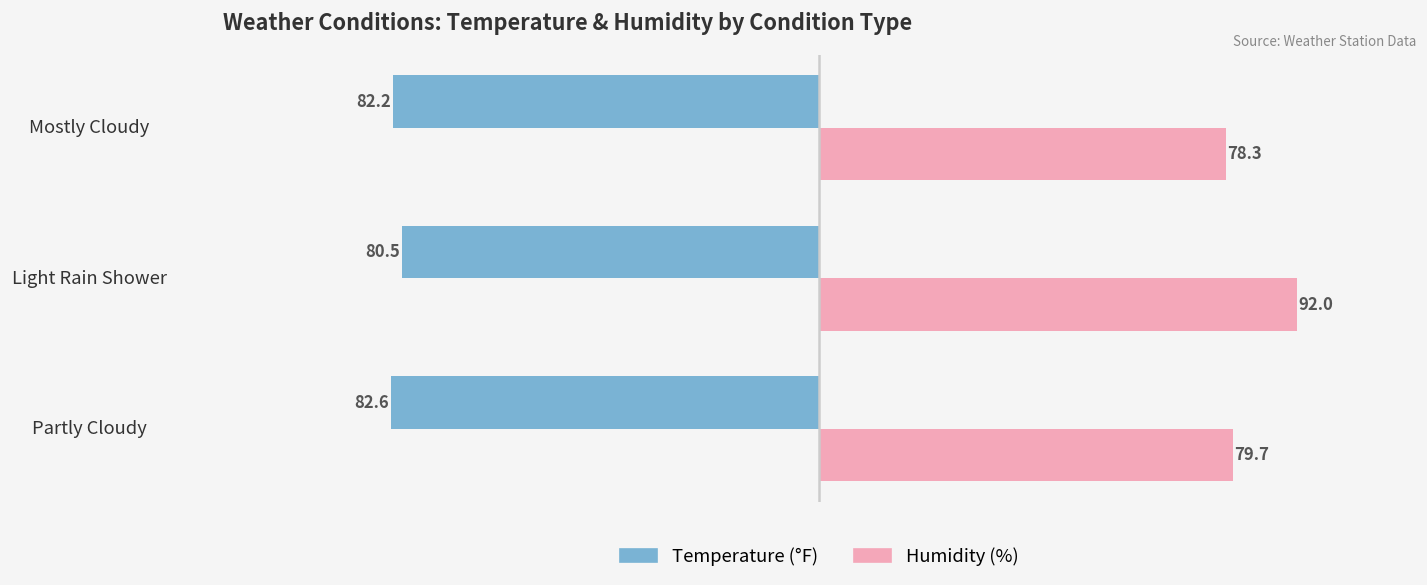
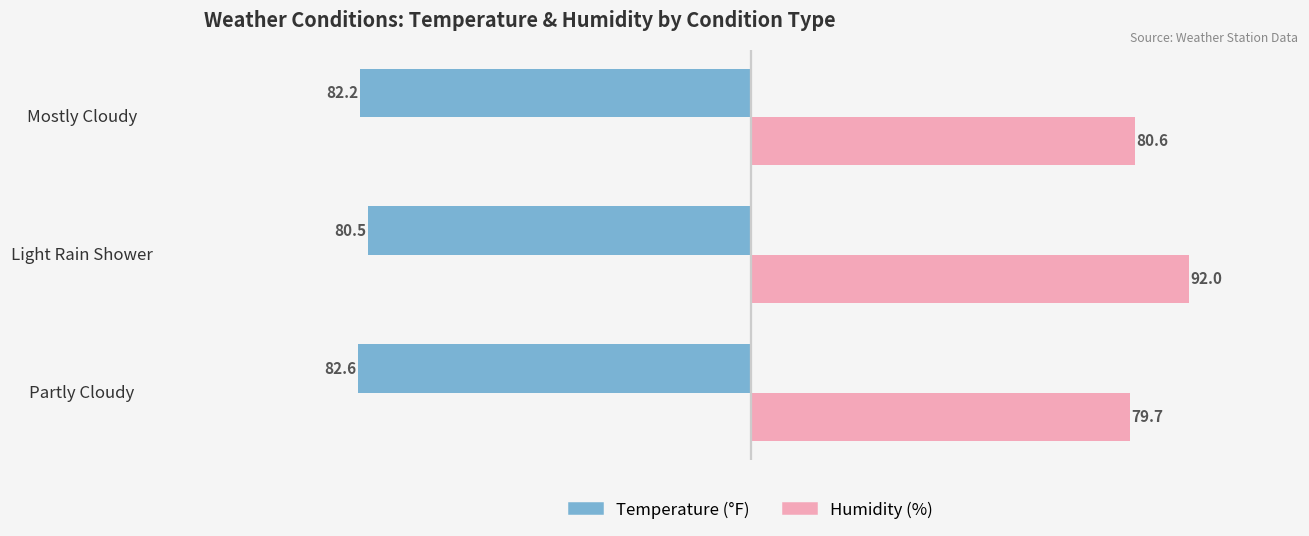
Humidity (%), Mostly Cloudy: 78.3 -> 80.6
